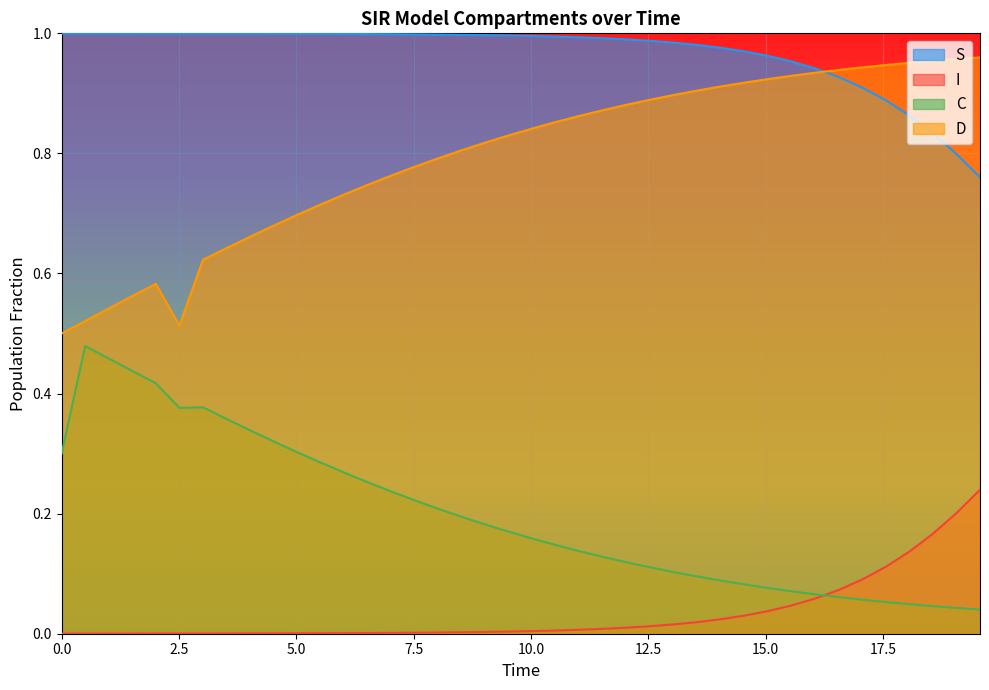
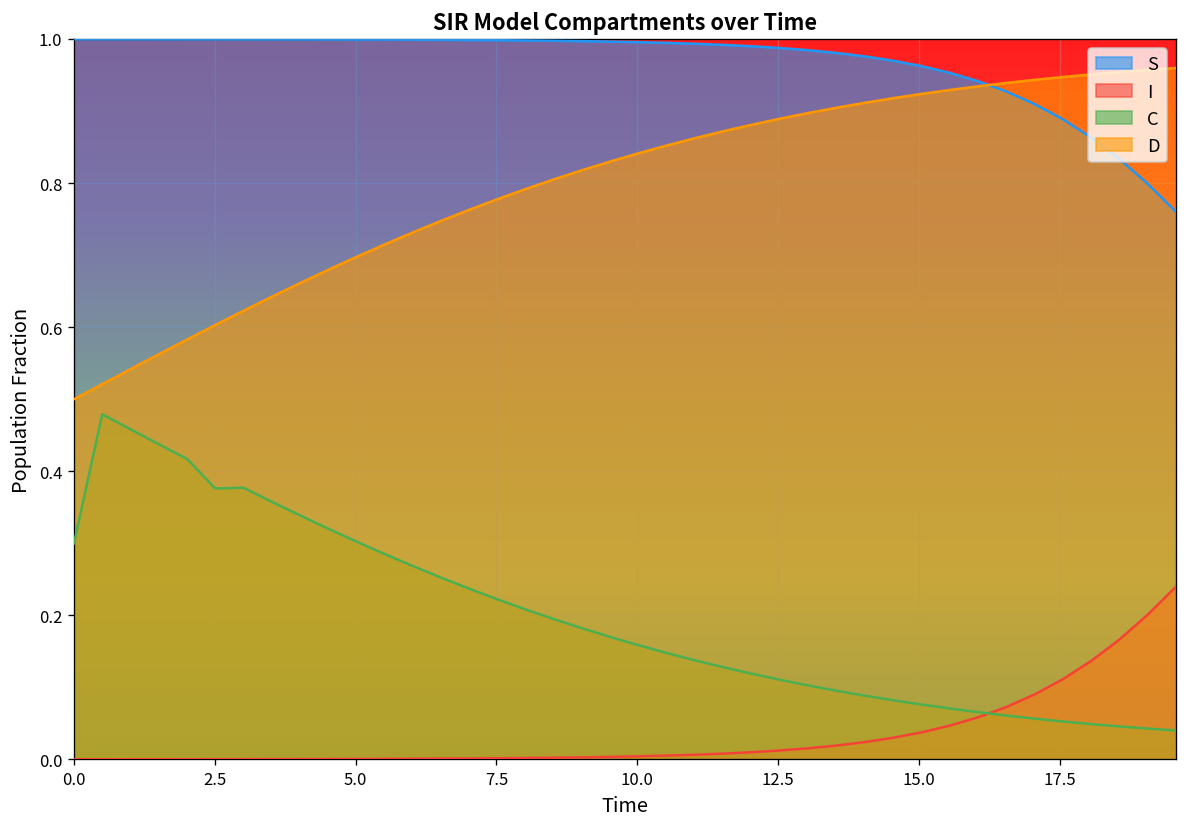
D, 2.5: 0.51 -> 0.60
